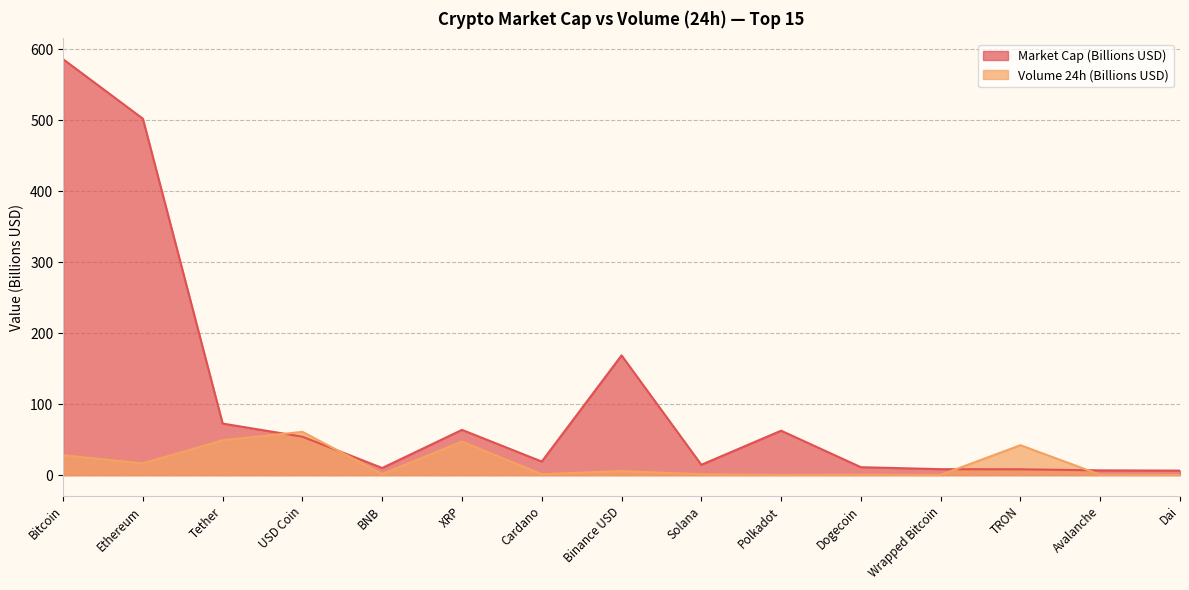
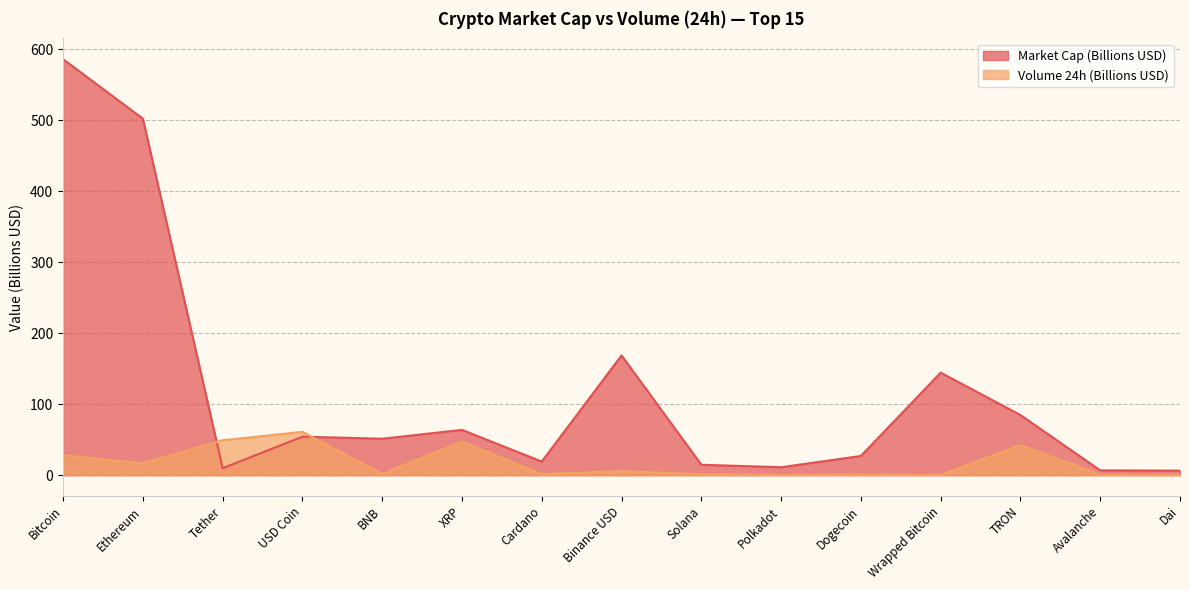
Market Cap (Billions USD), Tether: 70 -> 10
Market Cap (Billions USD), BNB: 10 -> 50
Market Cap (Billions USD), Polkadot: 60 -> 10
Market Cap (Billions USD), Dogecoin: 10 -> 30
Market Cap (Billions USD), Wrapped Bitcoin: 10 -> 140
Market Cap (Billions USD), TRON: 10 -> 80
